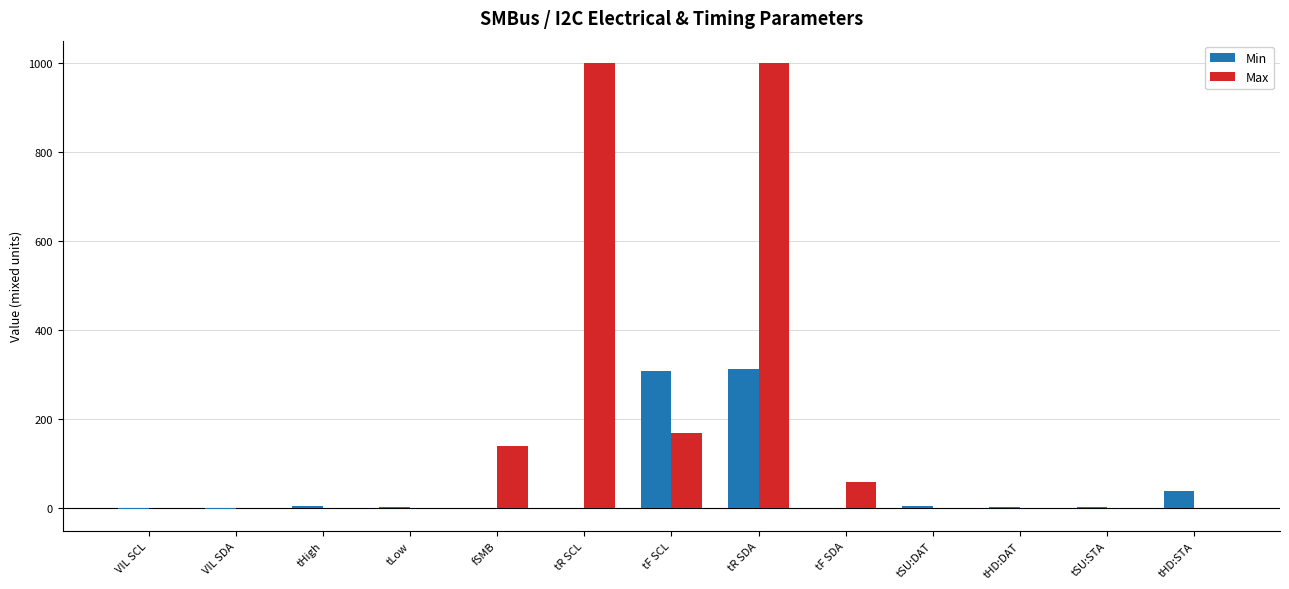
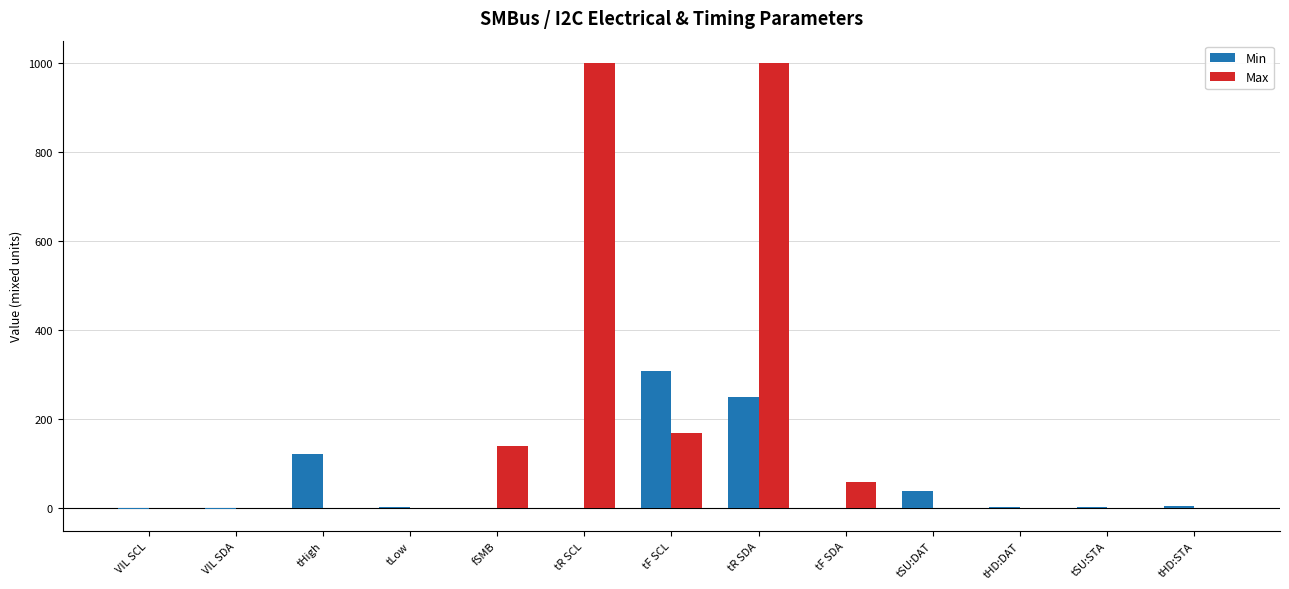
Min, tHigh: 0 -> 120
Min, tR SDA: 310 -> 250
Min, tSU:DAT: 0 -> 40
Min, tHD:STA: 40 -> 0
